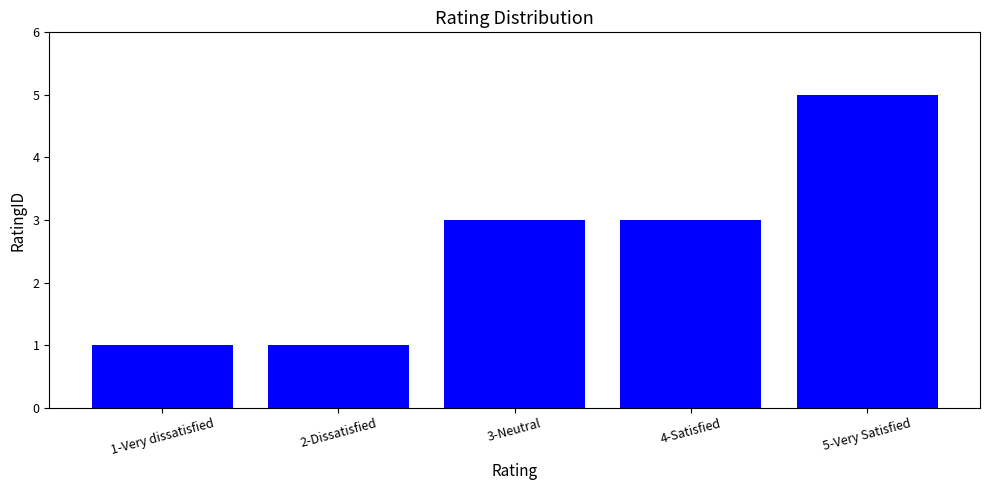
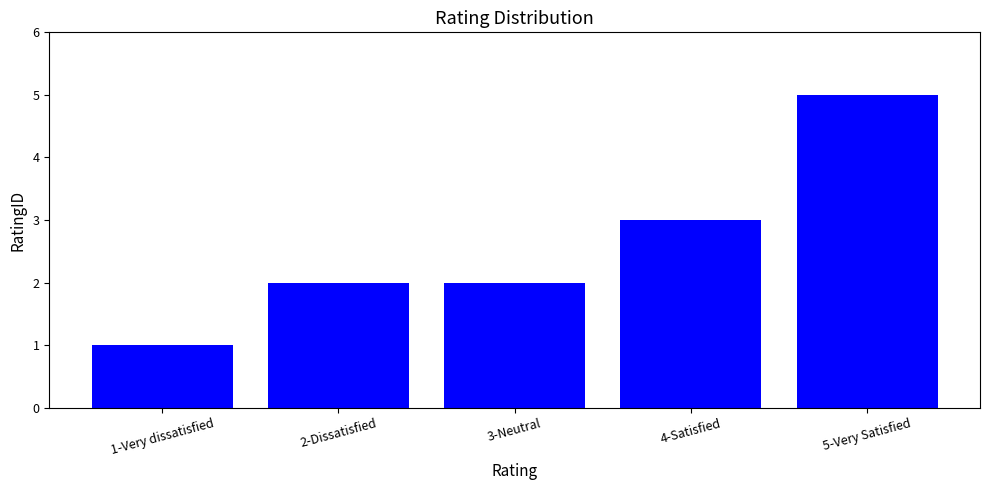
2-Dissatisfied: 1 -> 2
3-Neutral: 3 -> 2
